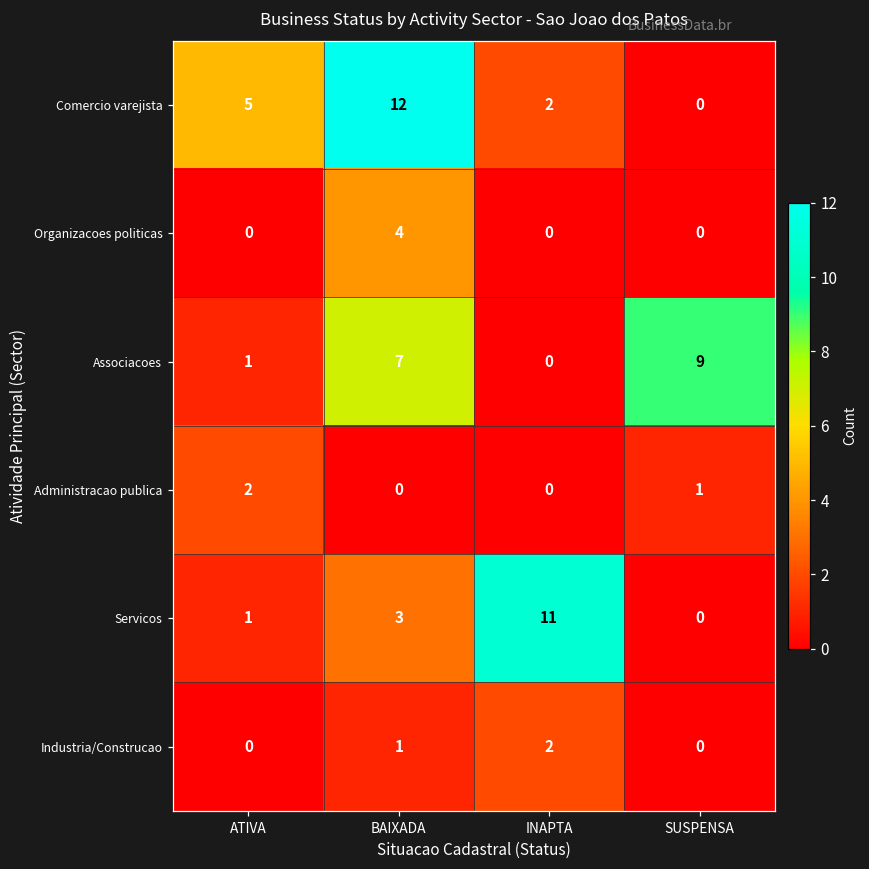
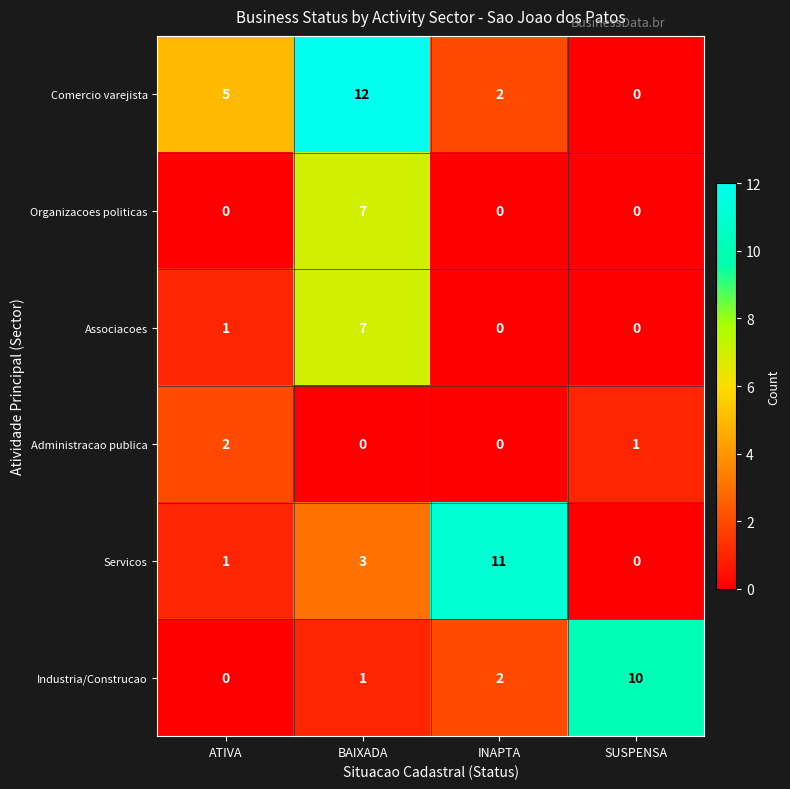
Organizacoes politicas, BAIXADA: 4 -> 7
Associacoes, SUSPENSA: 9 -> 0
Industria/Construcao, SUSPENSA: 0 -> 10
